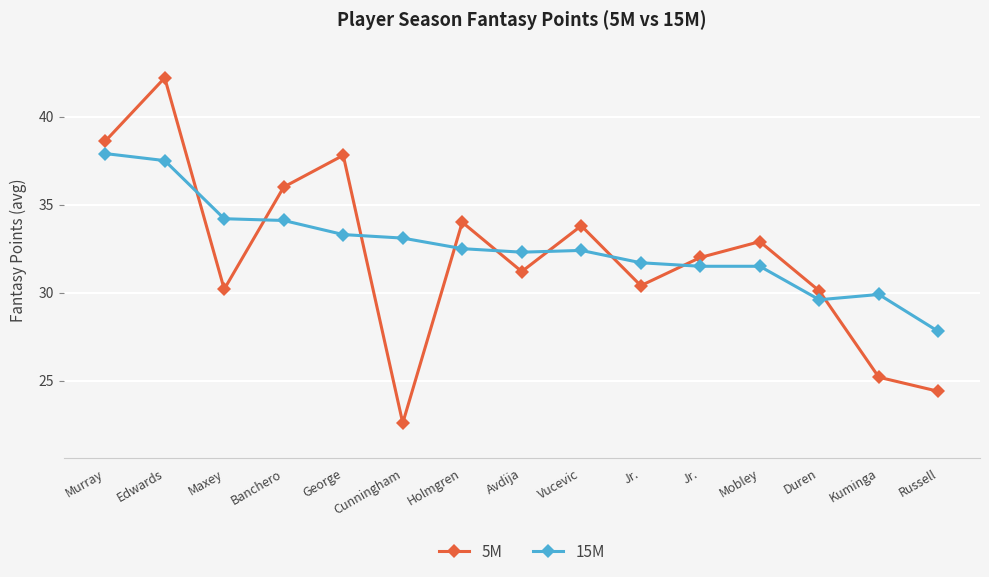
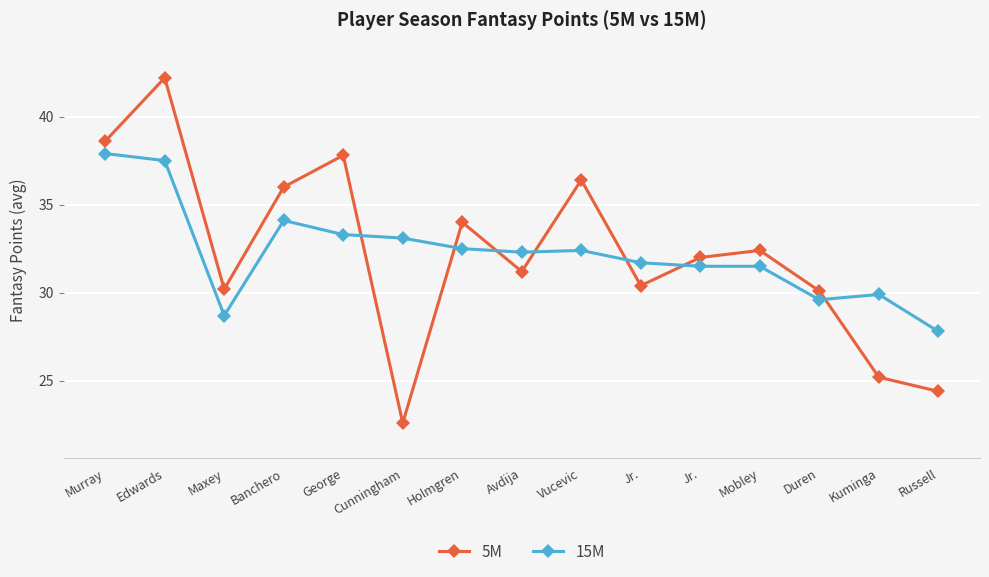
15M, Maxey: 34.2 -> 28.7
5M, Vucevic: 33.8 -> 36.4
5M, Mobley: 32.9 -> 32.4
